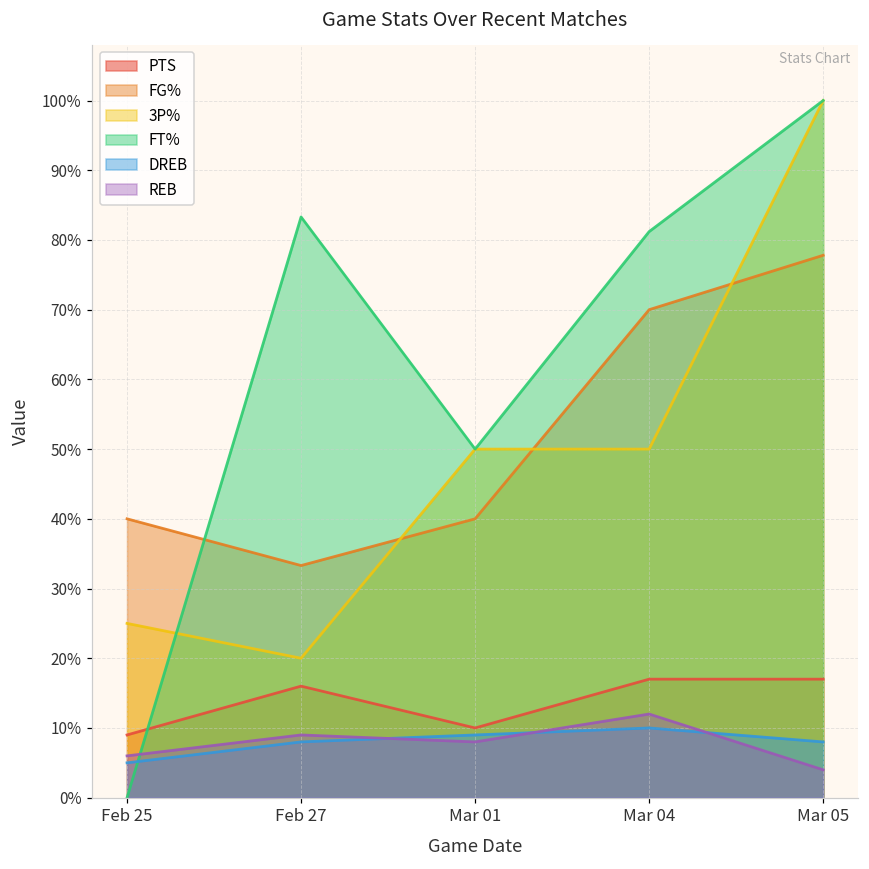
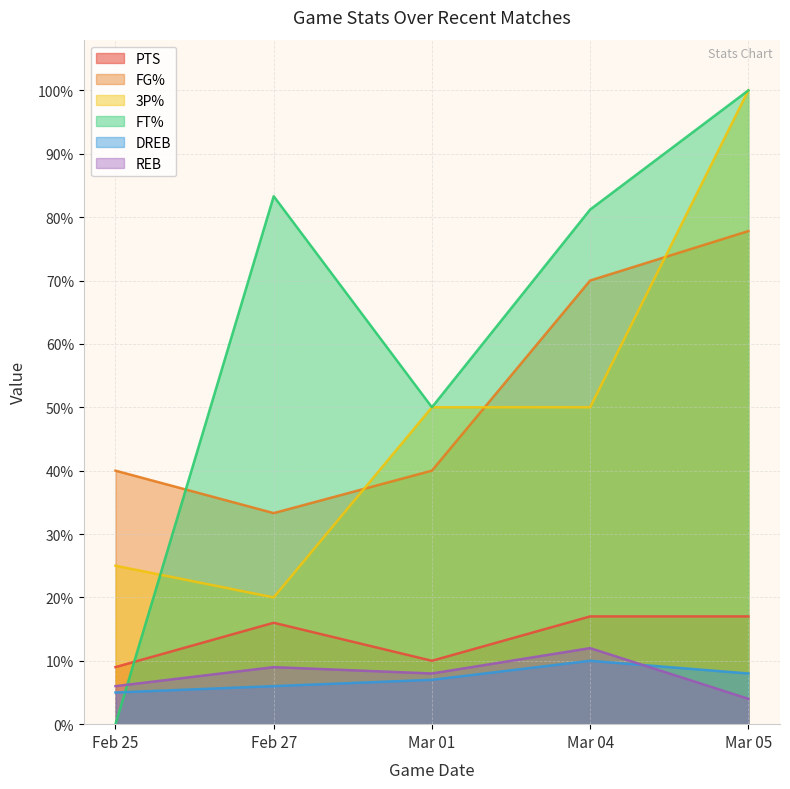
DREB, Feb 27: 8% -> 6%
DREB, Mar 01: 9% -> 7%
